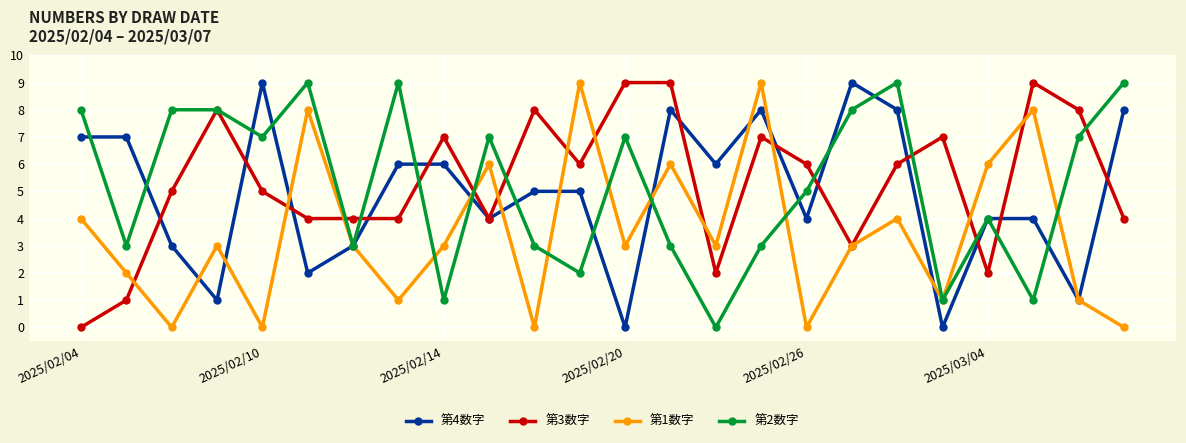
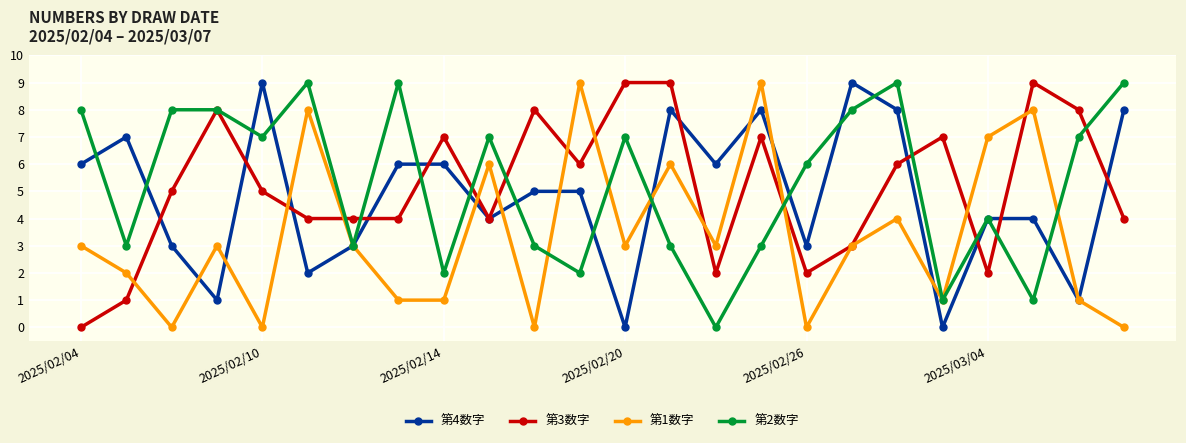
第4数字, 2025/02/04: 7 -> 6
第1数字, 2025/02/04: 4 -> 3
第1数字, 2025/02/14: 3 -> 1
第2数字, 2025/02/14: 1 -> 2
第4数字, 2025/02/26: 4 -> 3
第3数字, 2025/02/26: 6 -> 2
第2数字, 2025/02/26: 5 -> 6
第1数字, 2025/03/04: 6 -> 7
